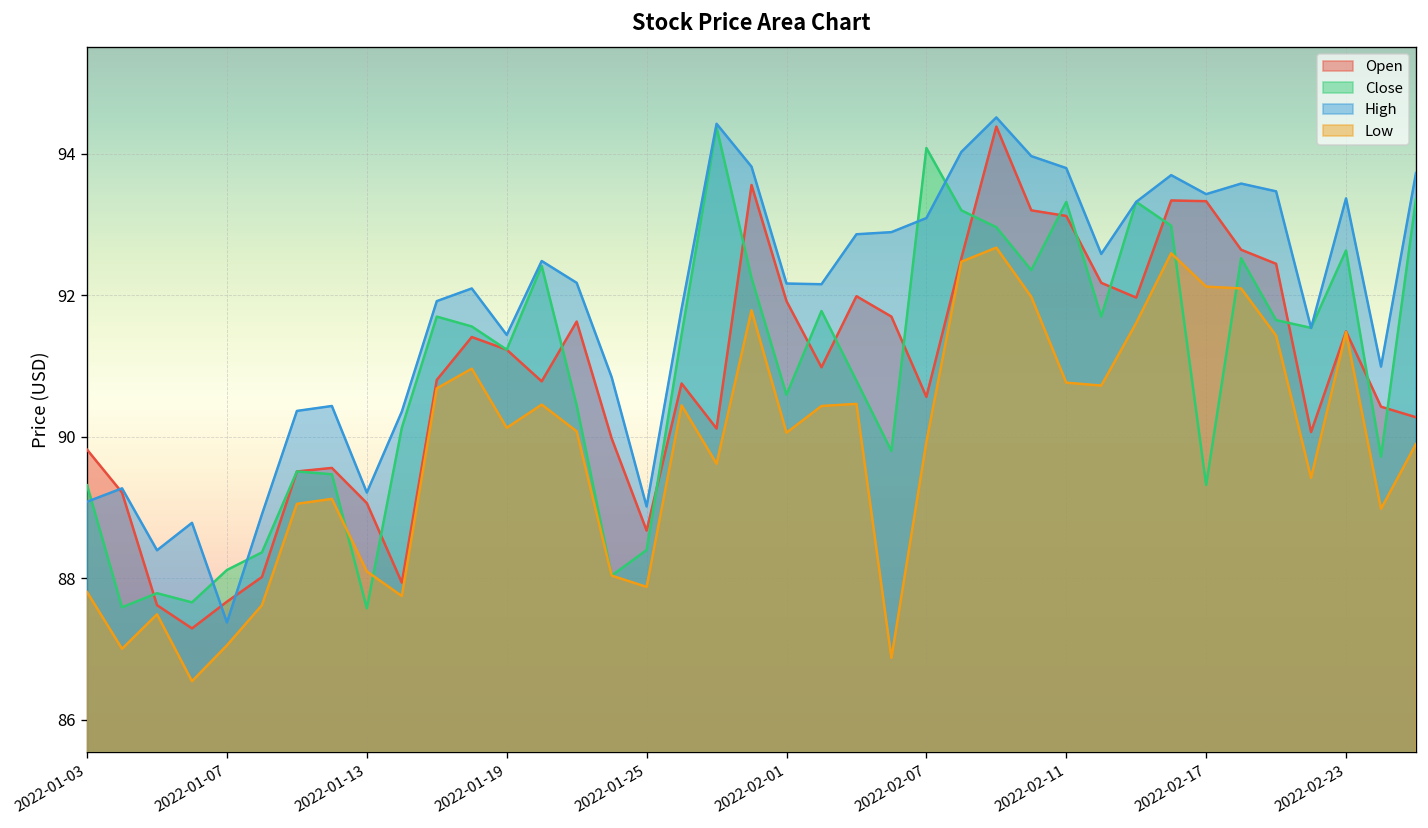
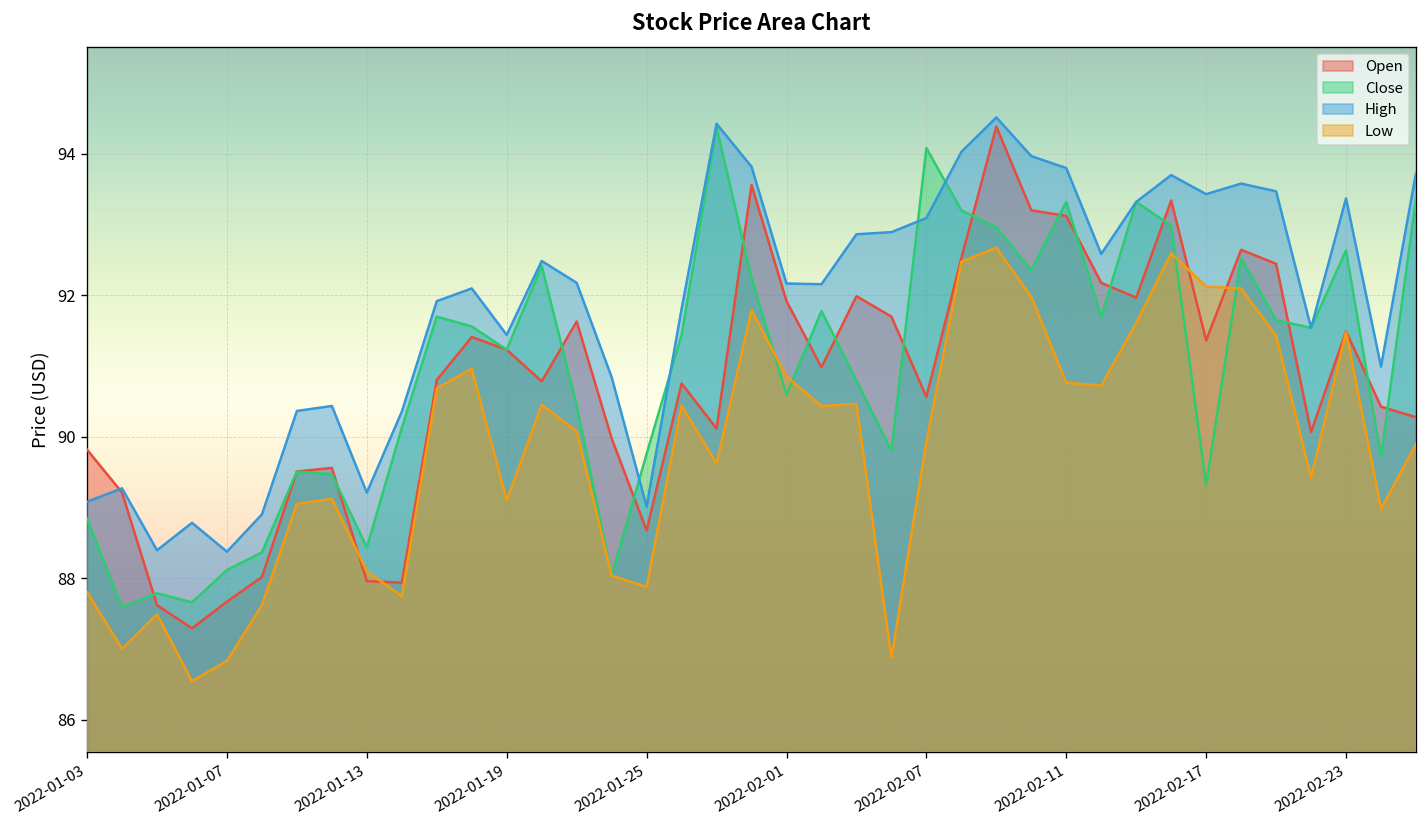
Close, 2022-01-03: 89.3 -> 88.8
High, 2022-01-07: 87.4 -> 88.4
Low, 2022-01-07: 87.1 -> 86.8
Open, 2022-01-13: 89.1 -> 88.0
Close, 2022-01-13: 87.6 -> 88.4
Low, 2022-01-19: 90.1 -> 89.1
Close, 2022-01-25: 88.4 -> 89.8
Low, 2022-02-01: 90.1 -> 90.9
Open, 2022-02-17: 93.3 -> 91.4
